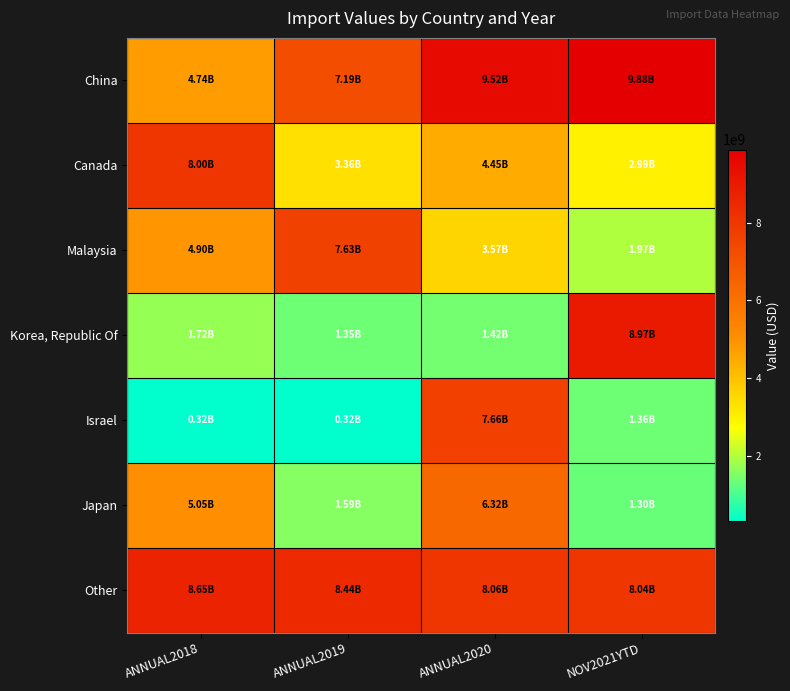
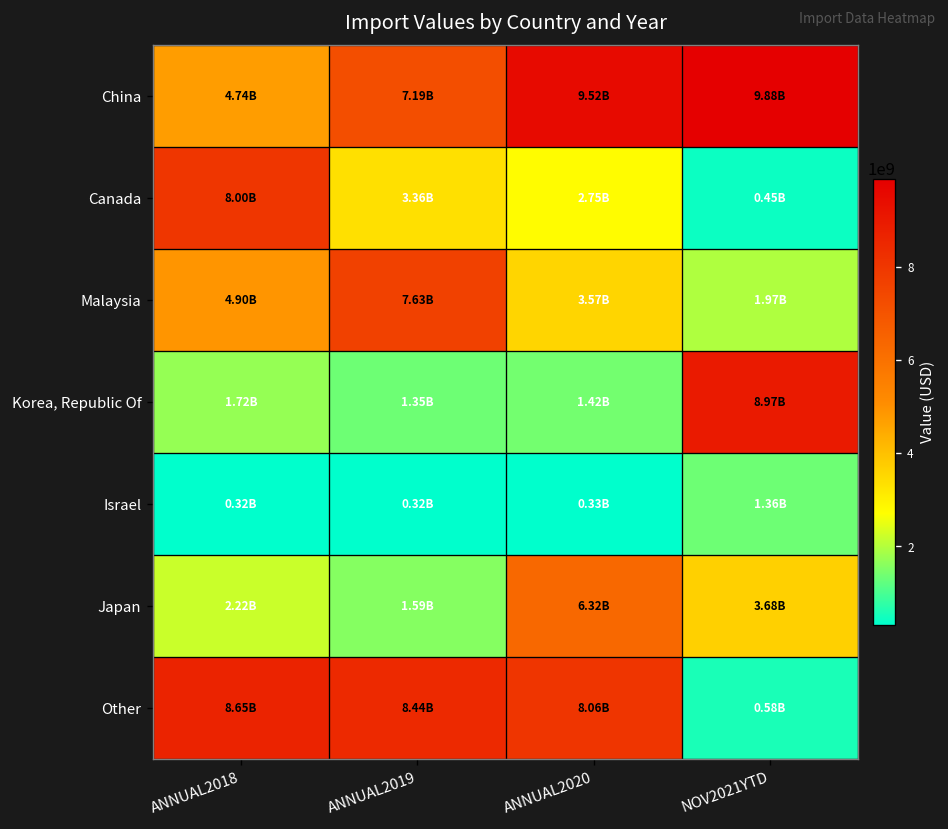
Canada, ANNUAL2020: 4.45B -> 2.75B
Canada, NOV2021YTD: 2.99B -> 0.45B
Israel, ANNUAL2020: 7.66B -> 0.33B
Japan, ANNUAL2018: 5.05B -> 2.22B
Japan, NOV2021YTD: 1.30B -> 3.68B
Other, NOV2021YTD: 8.04B -> 0.58B
